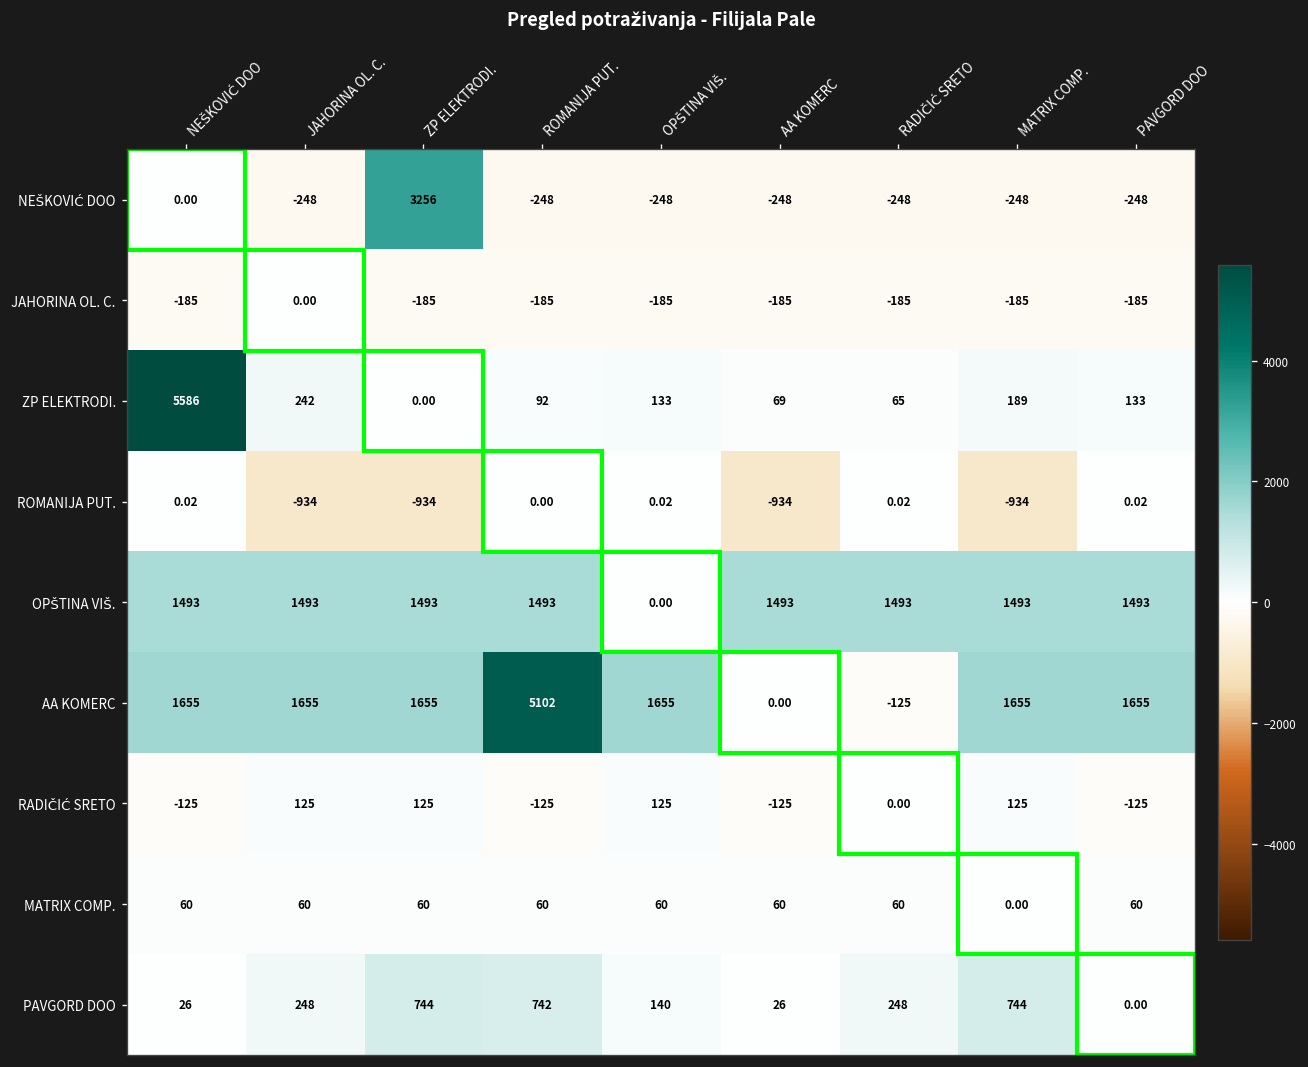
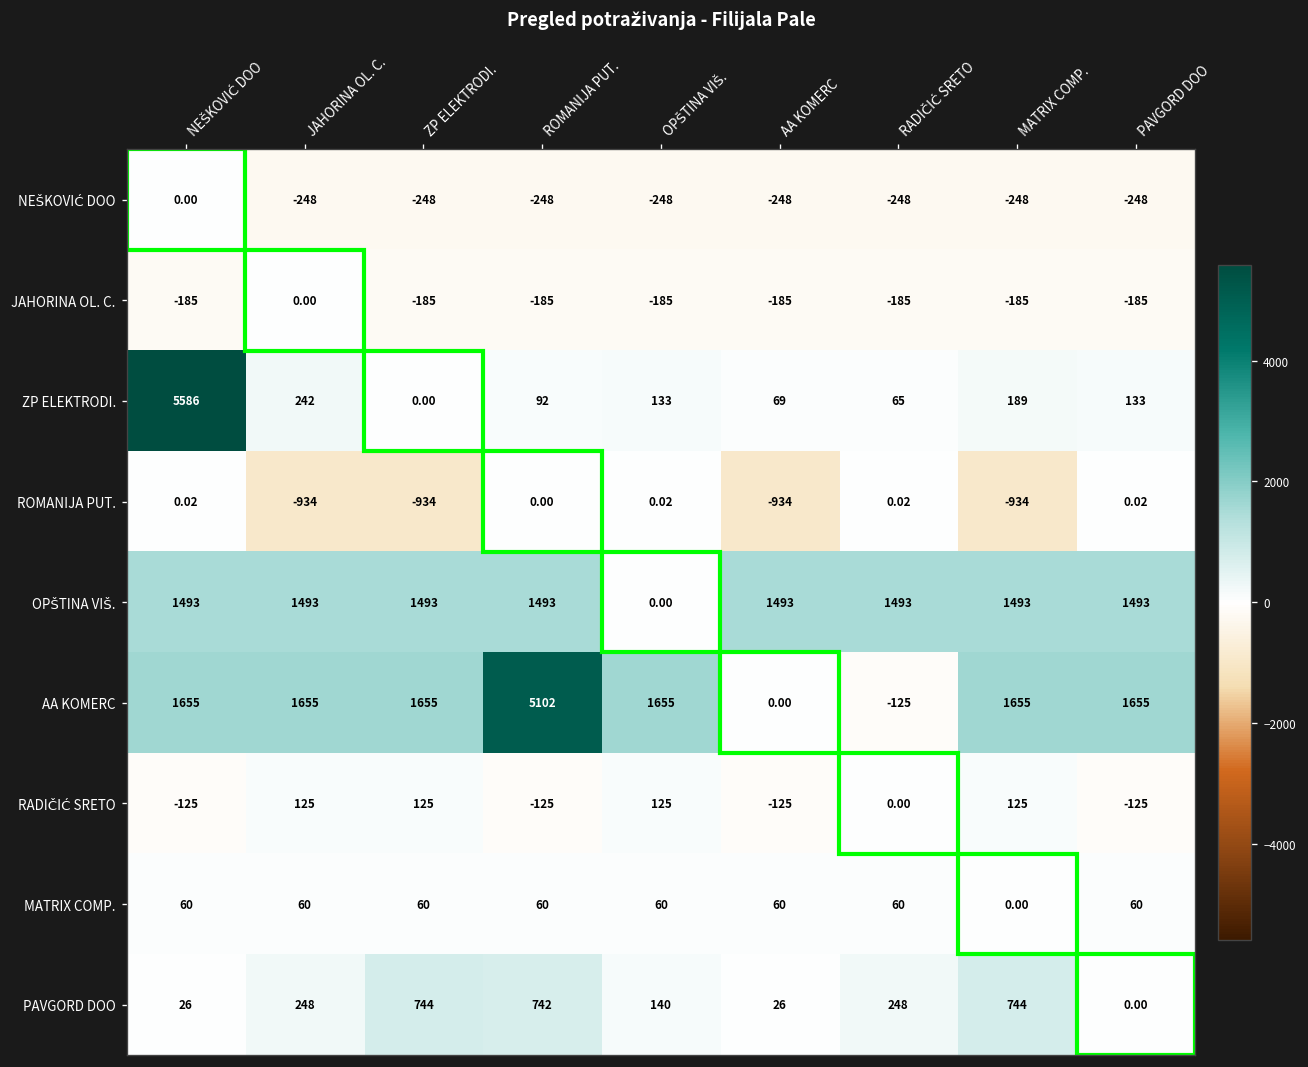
NEŠKOVIĆ DOO, ZP ELEKTRODI.: 3256 -> -248
